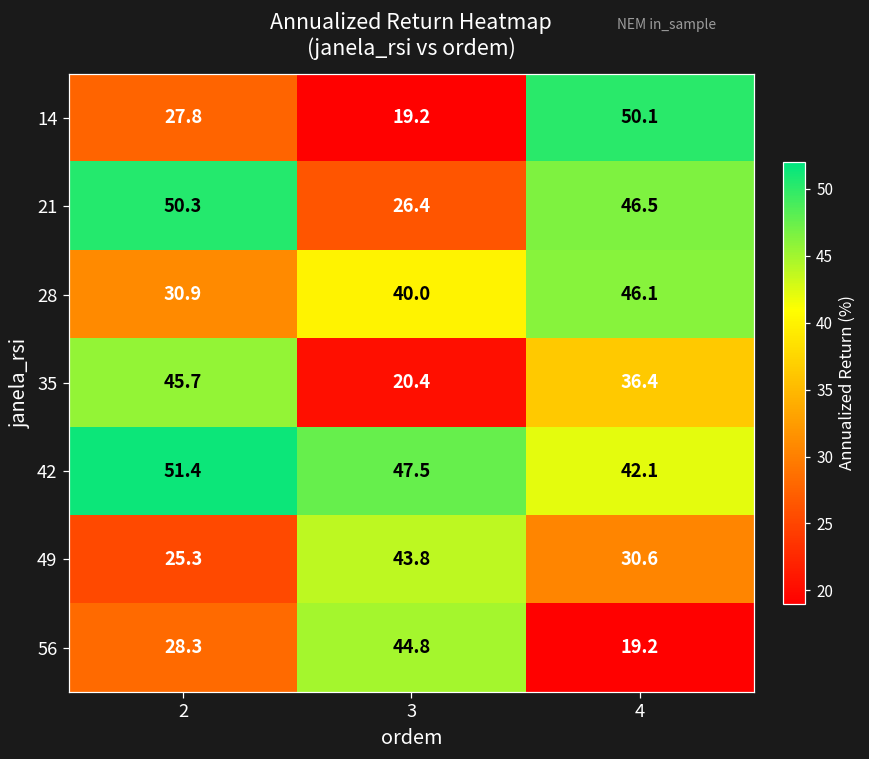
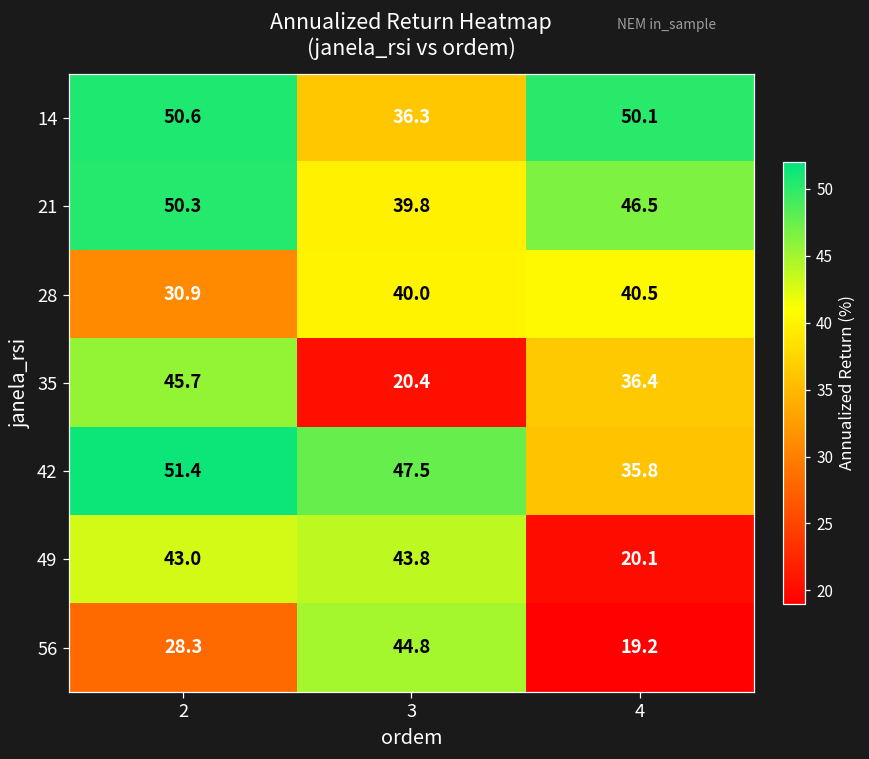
14, 2: 27.8 -> 50.6
14, 3: 19.2 -> 36.3
21, 3: 26.4 -> 39.8
28, 4: 46.1 -> 40.5
42, 4: 42.1 -> 35.8
49, 2: 25.3 -> 43.0
49, 4: 30.6 -> 20.1
